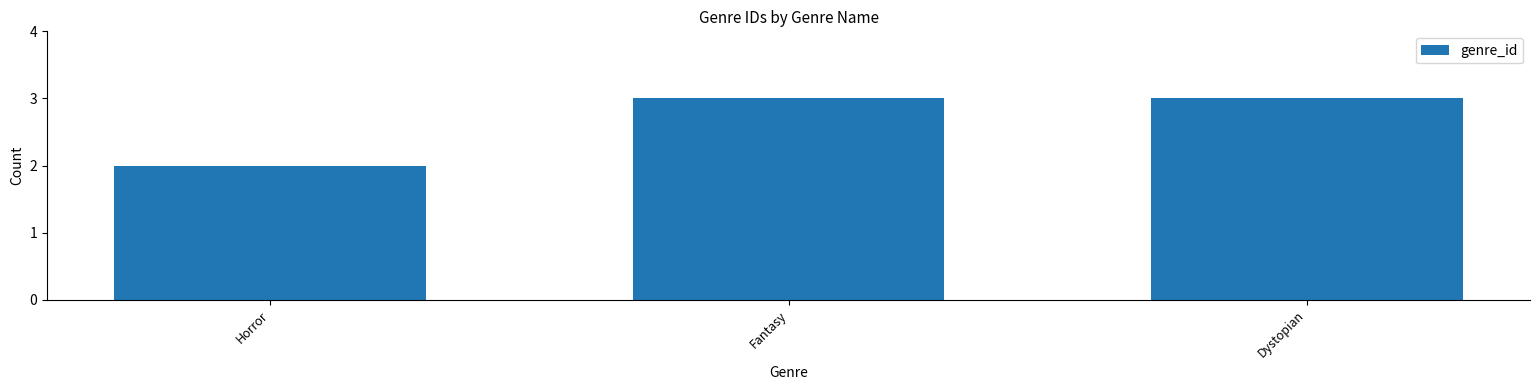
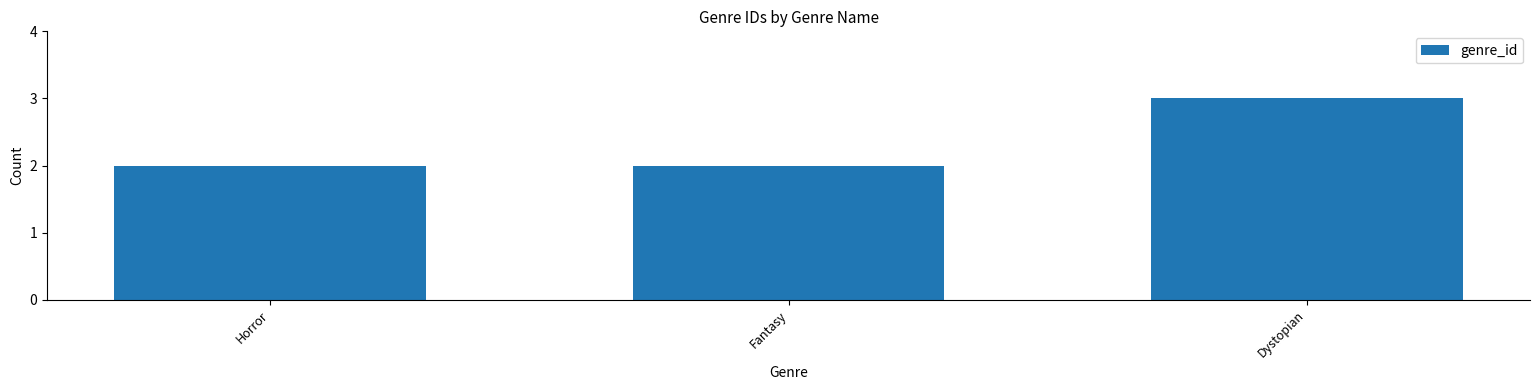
Fantasy: 3 -> 2
